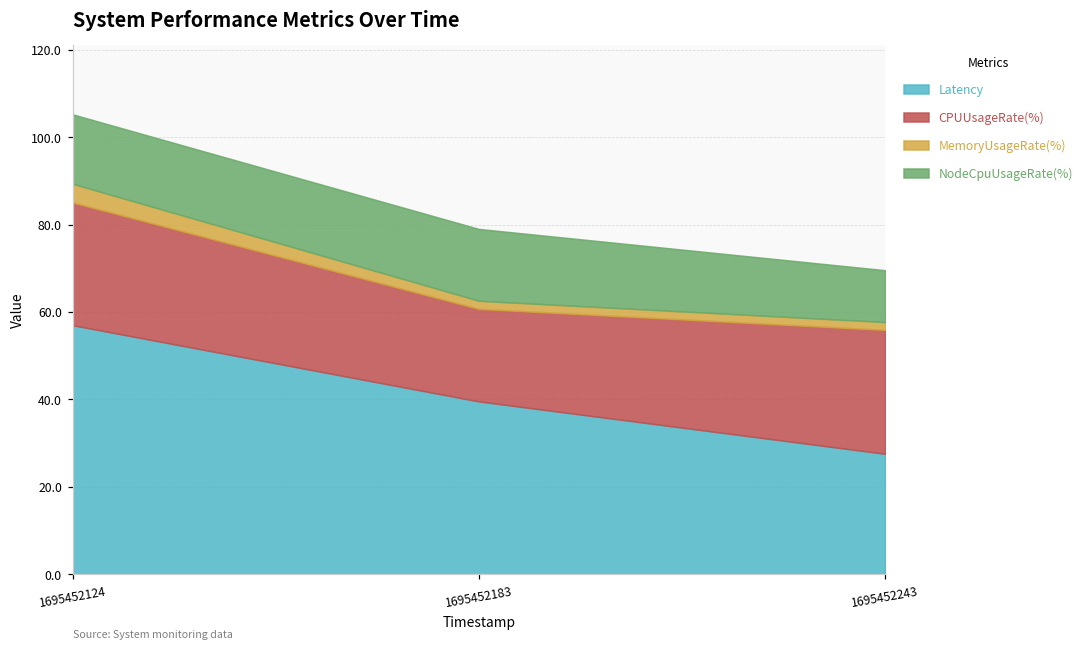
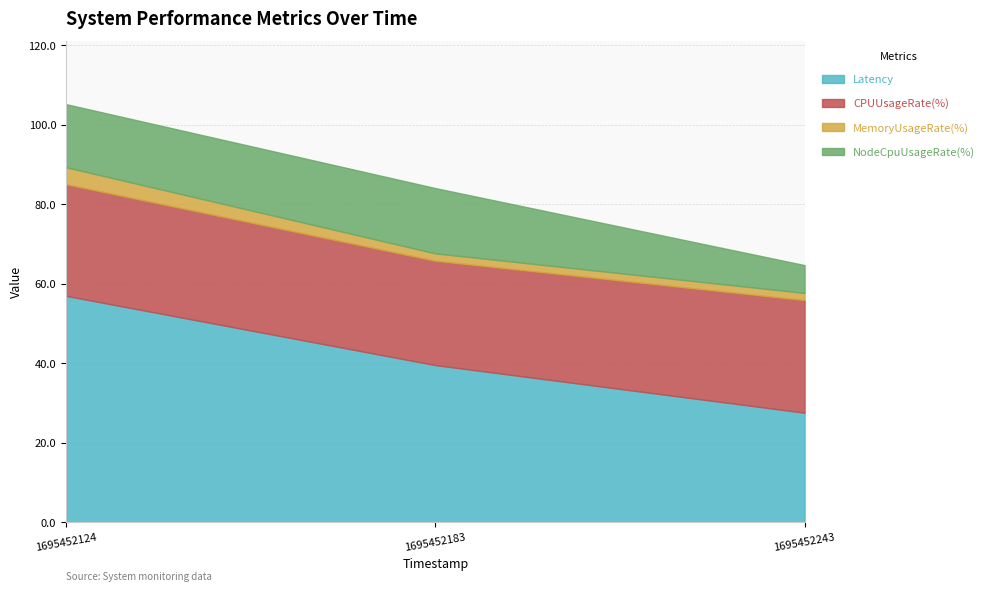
CPUUsageRate(%), 1695452183: 21 -> 26
NodeCpuUsageRate(%), 1695452243: 12 -> 7
